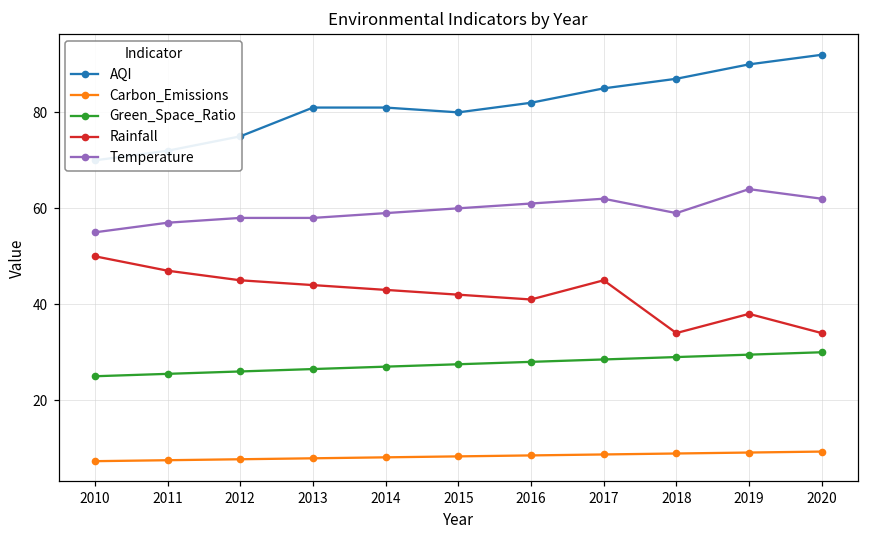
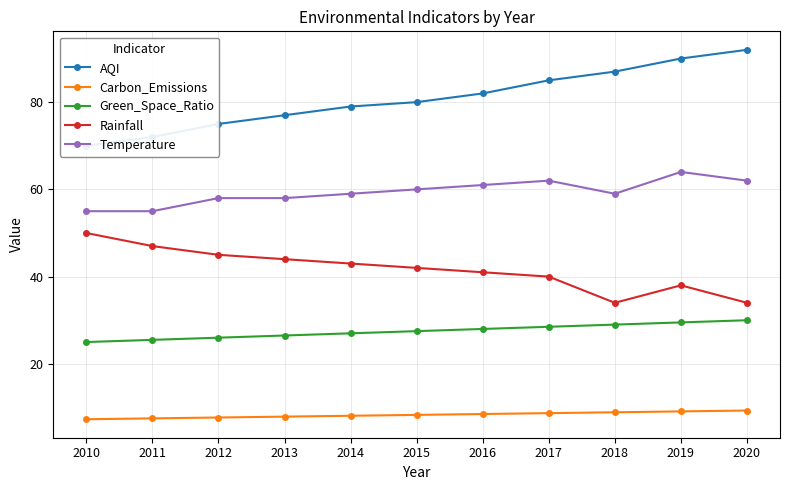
Temperature, 2011: 57 -> 55
AQI, 2013: 81 -> 77
AQI, 2014: 81 -> 79
Rainfall, 2017: 45 -> 40
